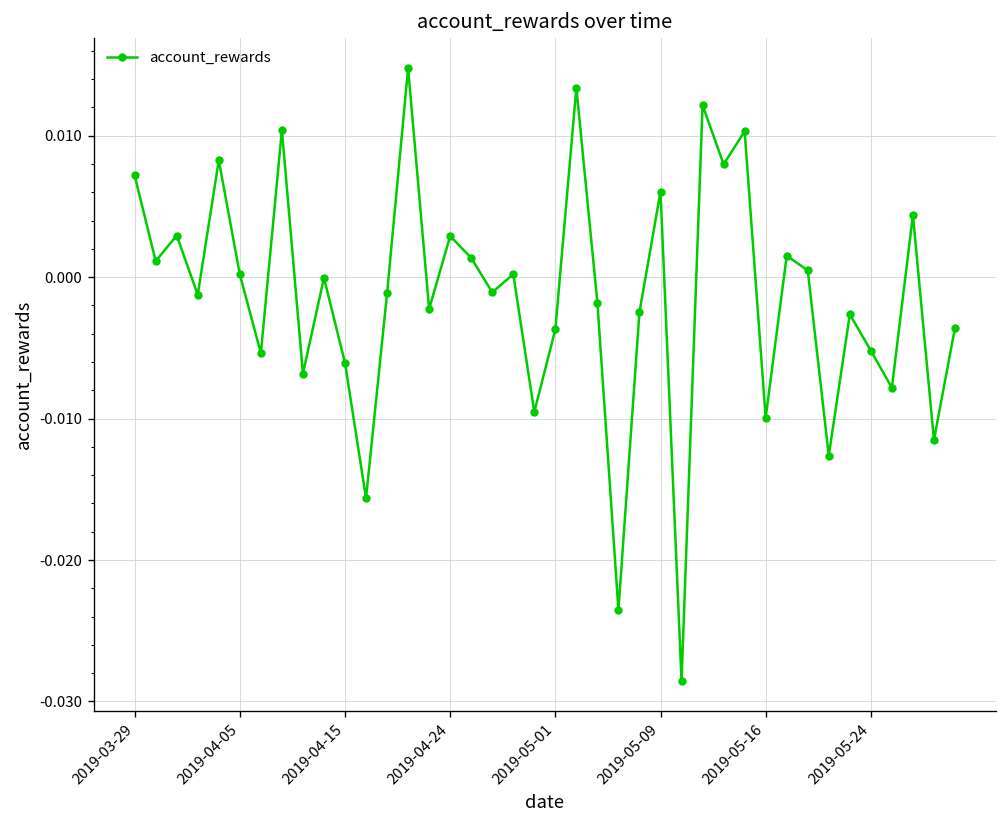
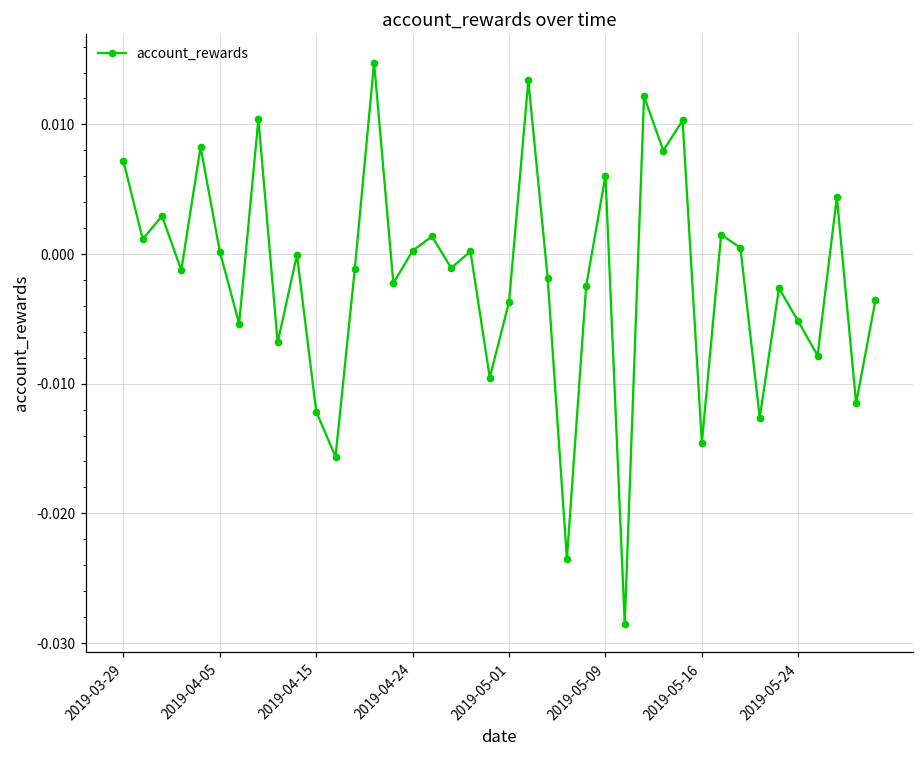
2019-04-15: -0.0061 -> -0.0122
2019-04-24: 0.0029 -> 0.0003
2019-05-16: -0.0099 -> -0.0146
